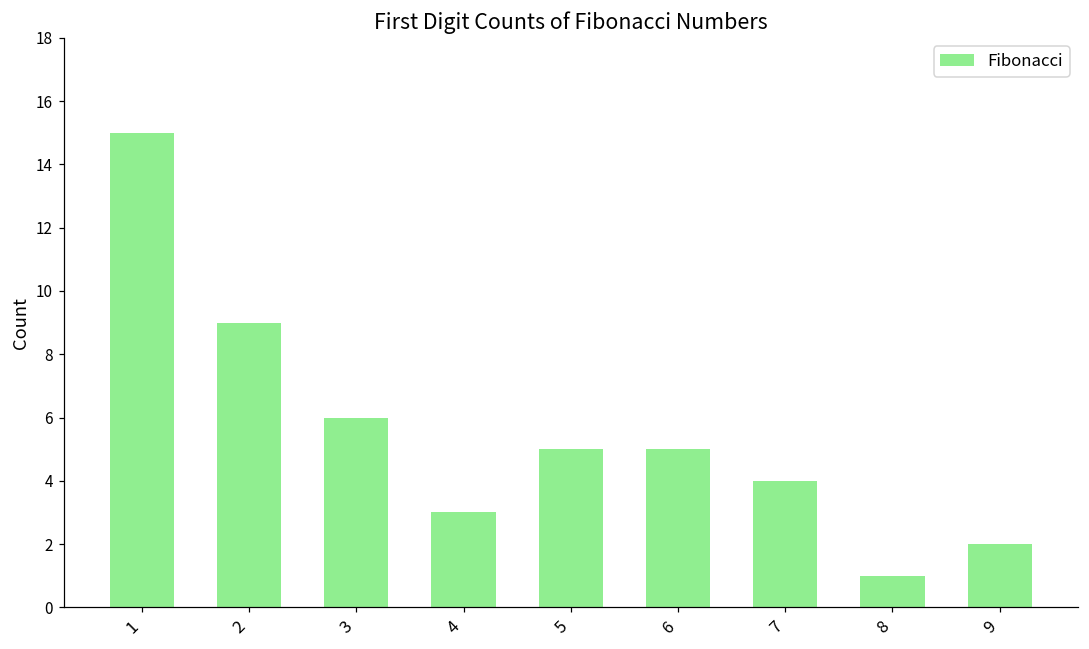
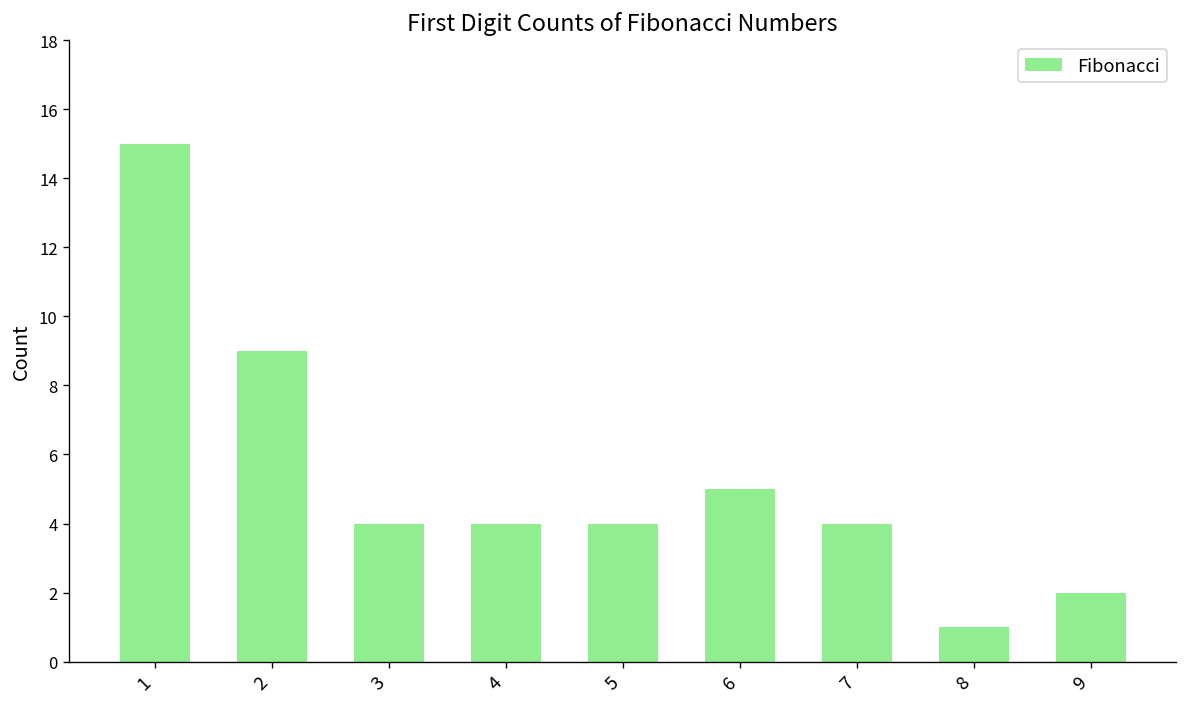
3: 6 -> 4
4: 3 -> 4
5: 5 -> 4
